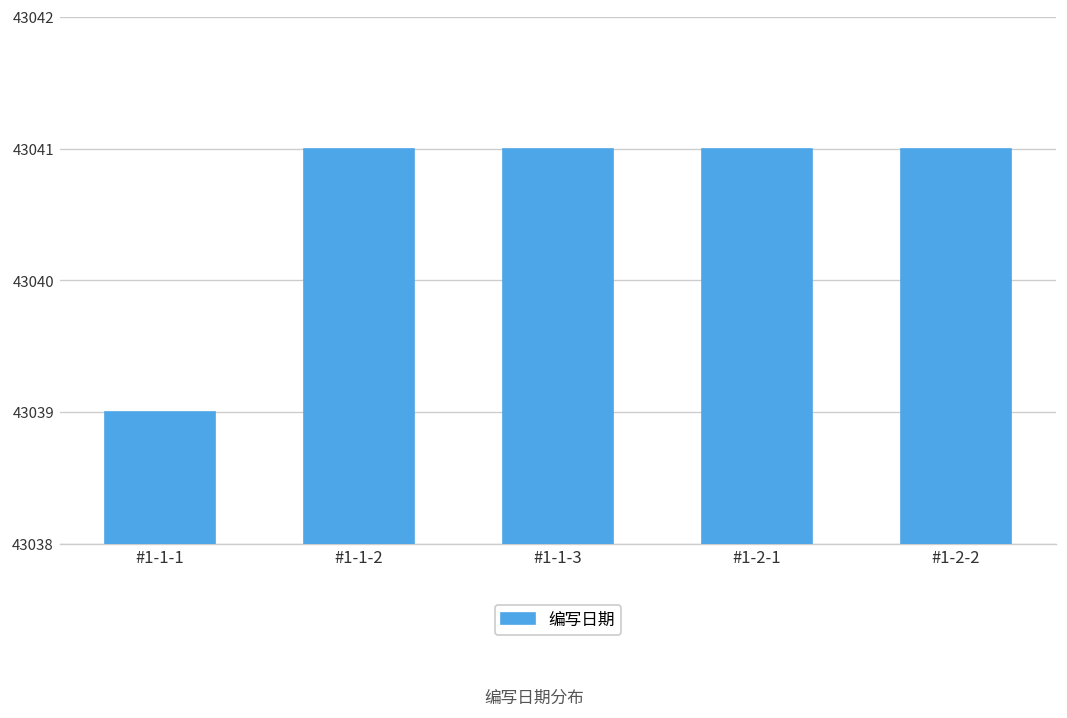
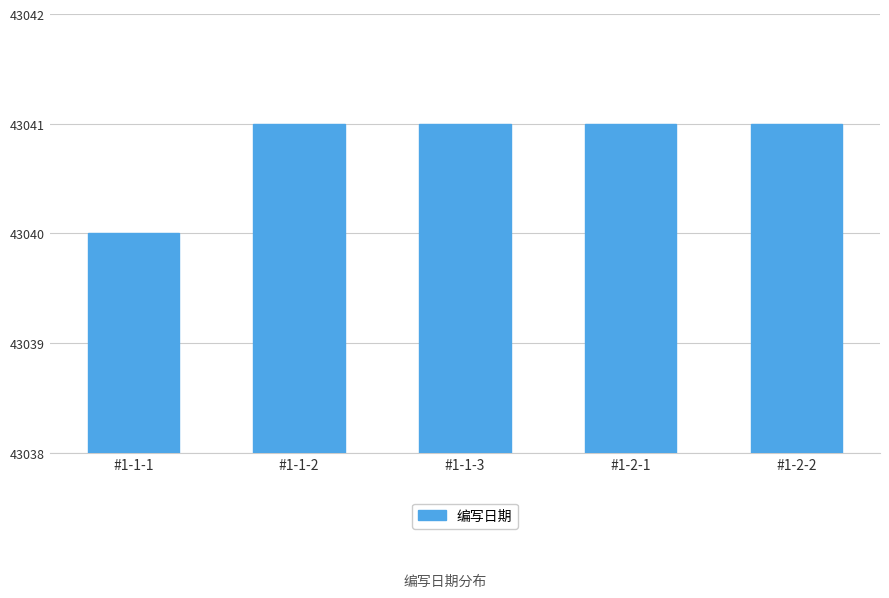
#1-1-1: 43039 -> 43040
